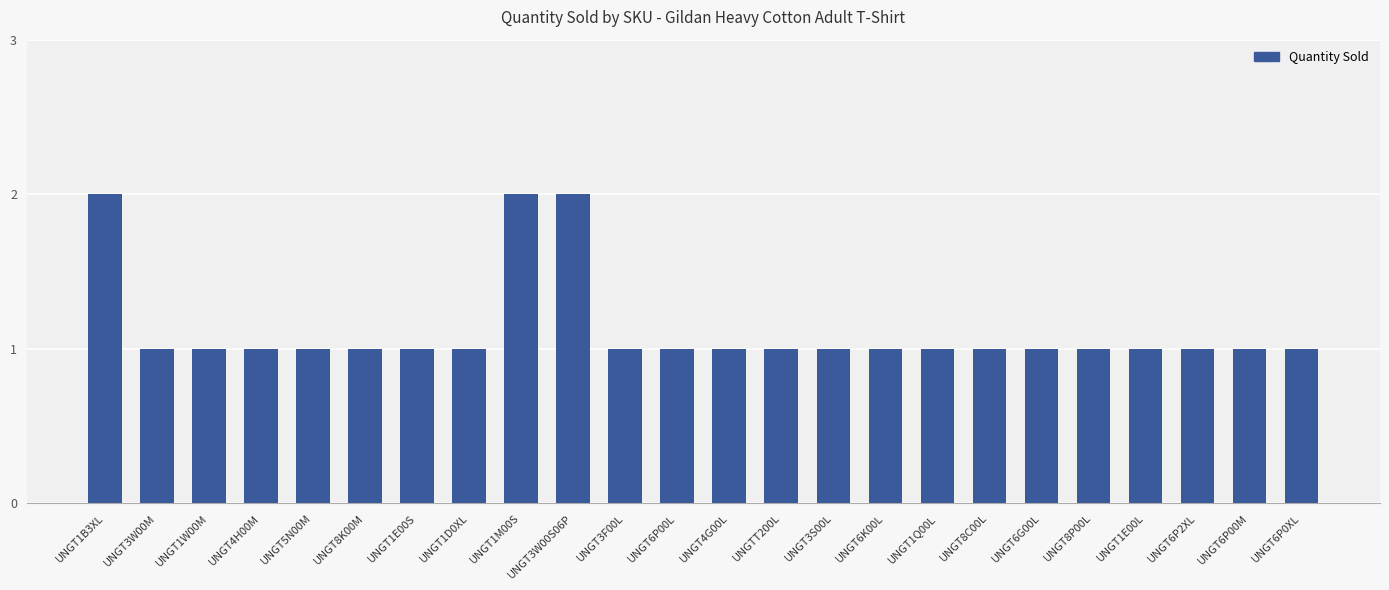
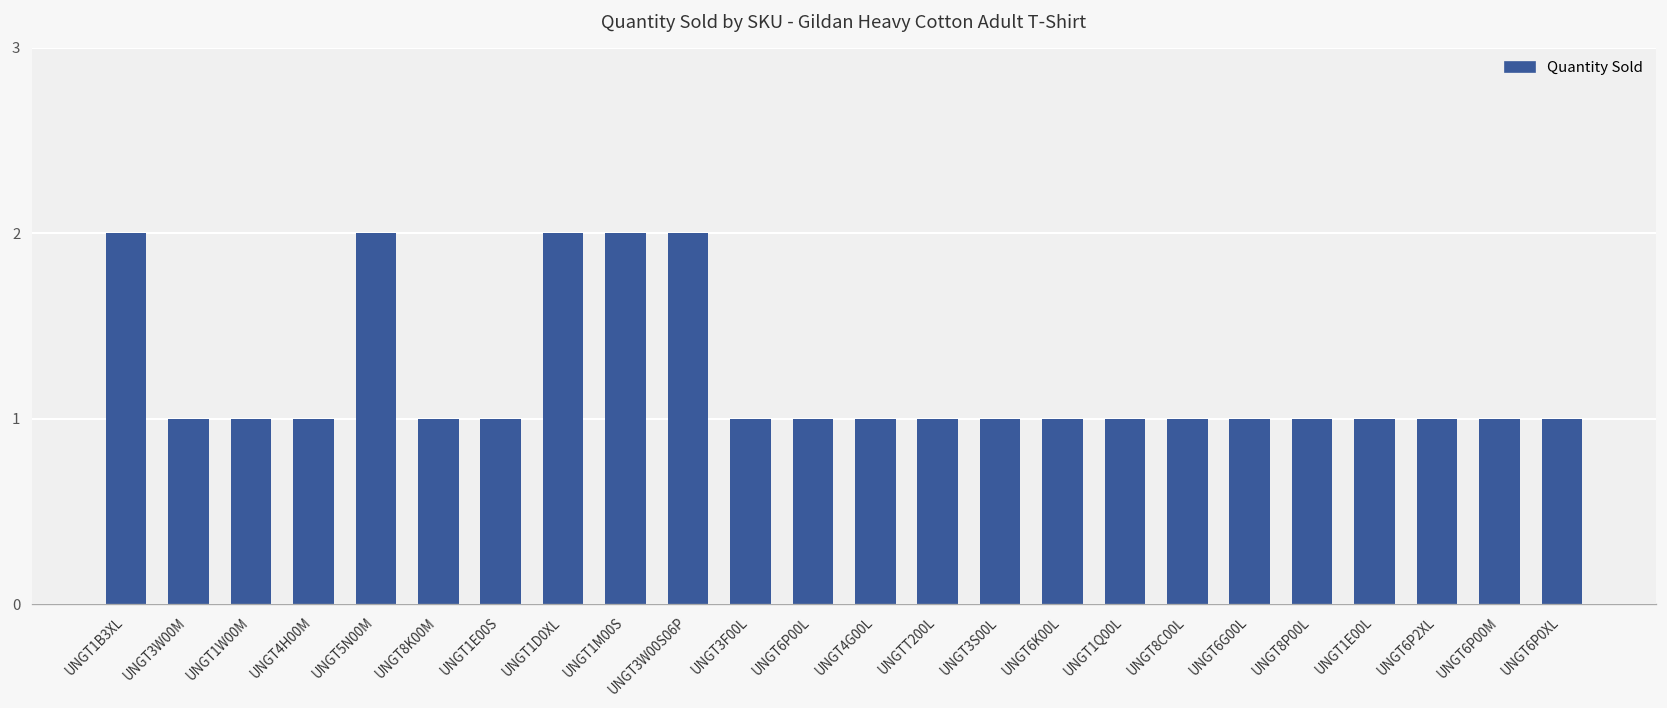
UNGT5N00M: 1 -> 2
UNGT1D0XL: 1 -> 2
